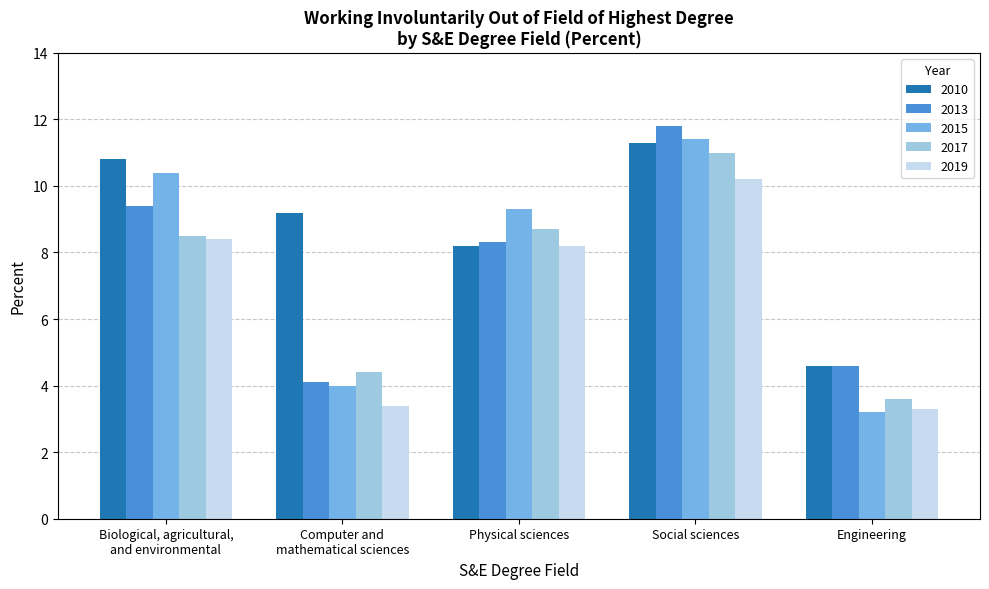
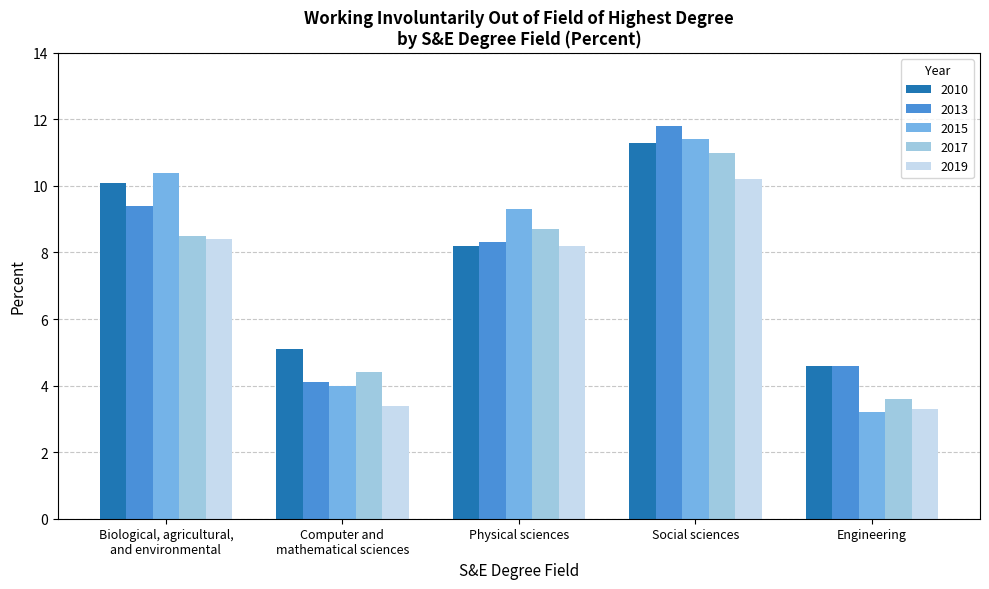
2010, Biological, agricultural, and environmental: 10.8 -> 10.1
2010, Computer and mathematical sciences: 9.2 -> 5.1
